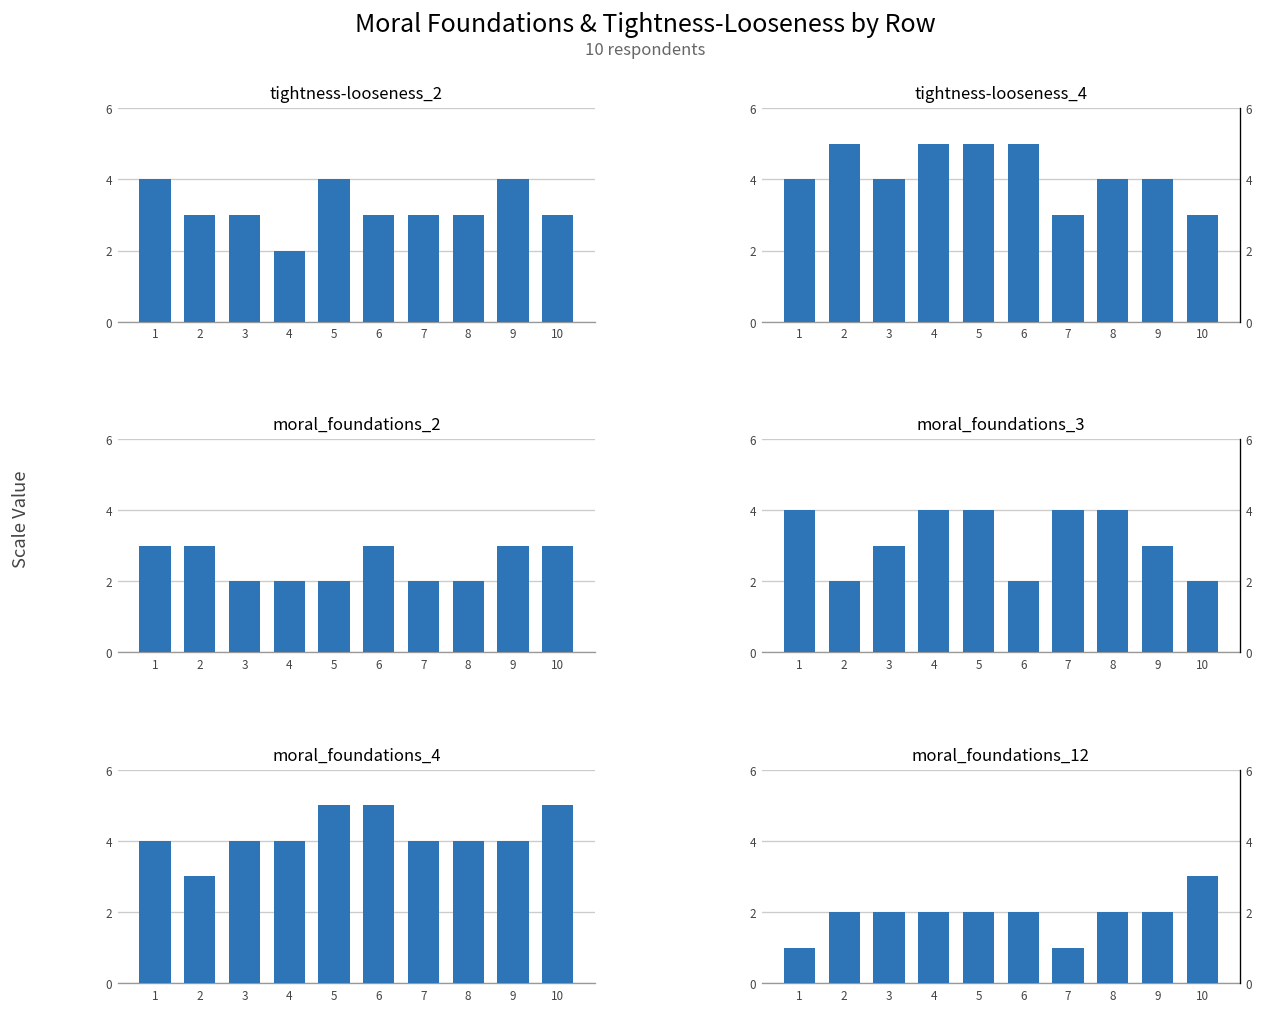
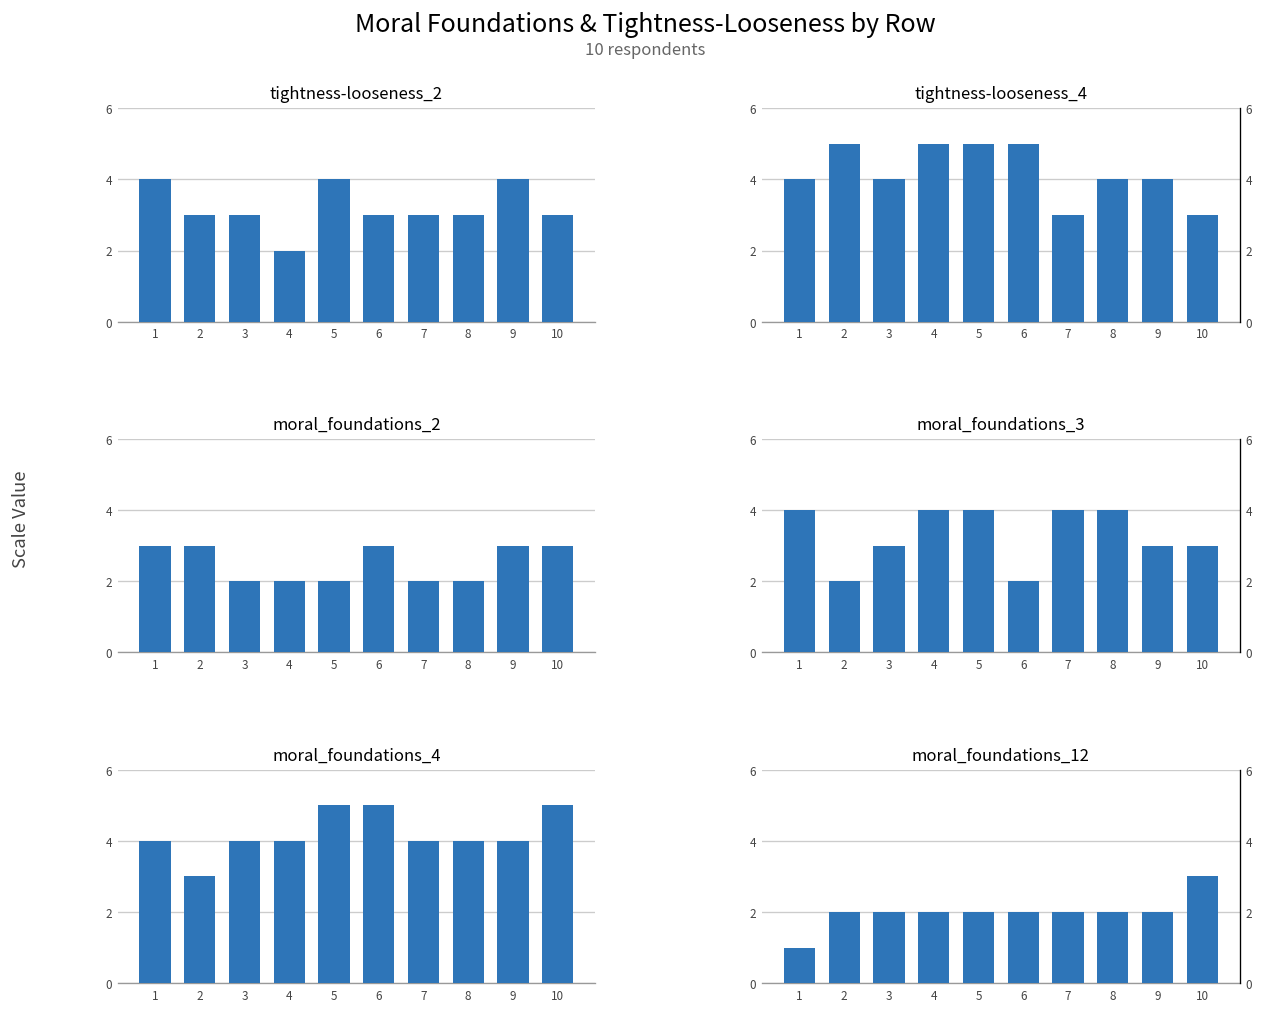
moral_foundations_3, 10: 2 -> 3
moral_foundations_12, 7: 1 -> 2
